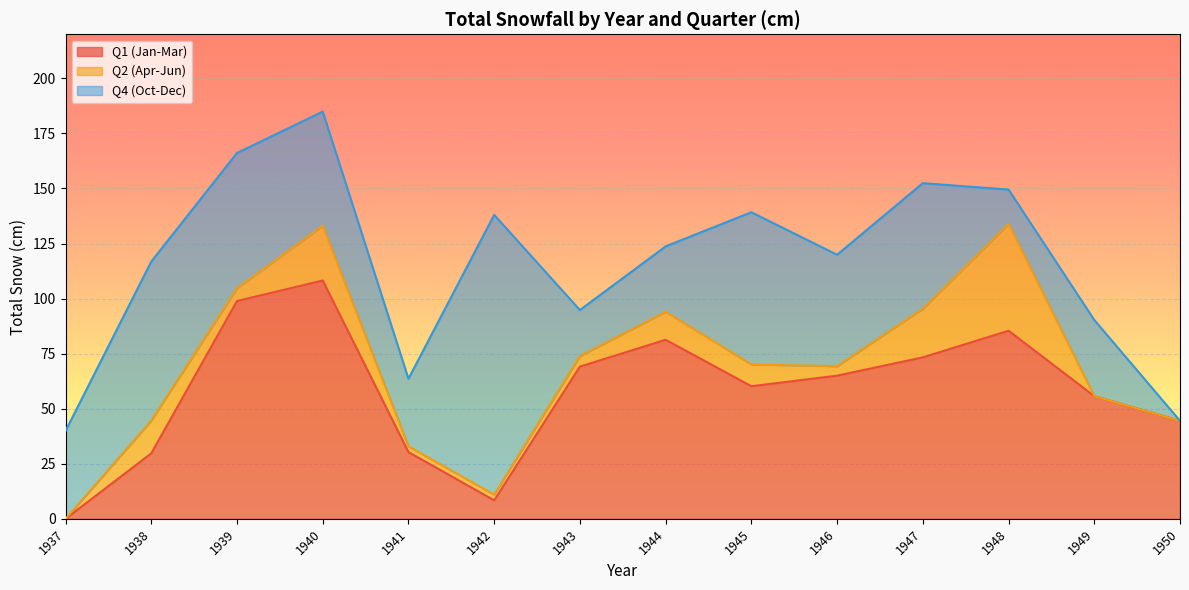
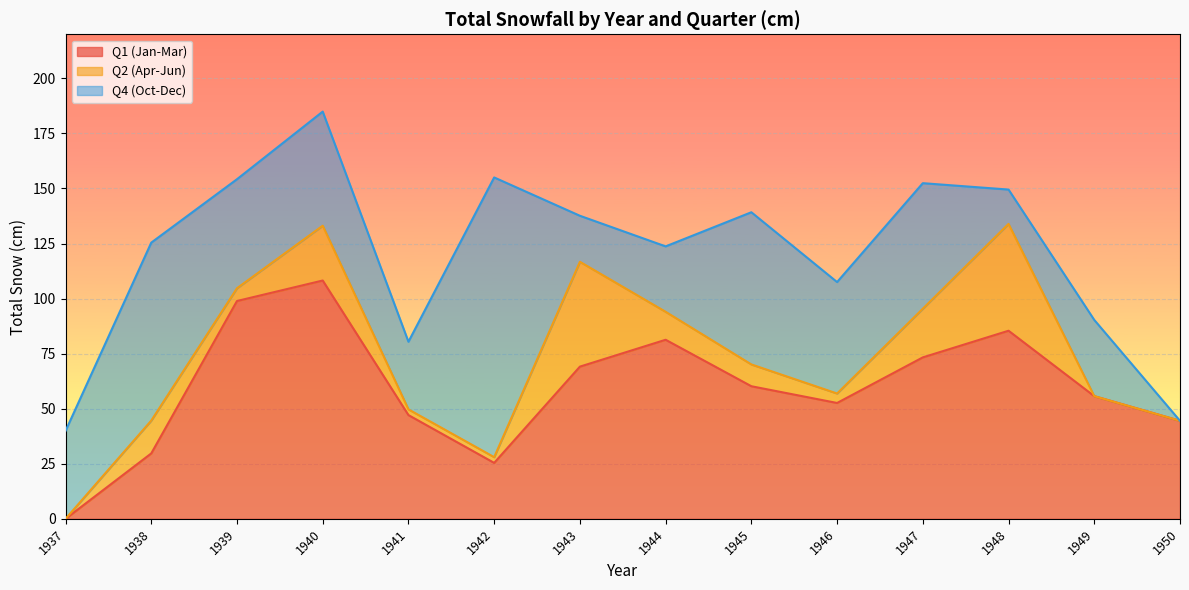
Q4 (Oct-Dec), 1938: 72 -> 81
Q4 (Oct-Dec), 1939: 61 -> 49
Q1 (Jan-Mar), 1941: 30 -> 47
Q1 (Jan-Mar), 1942: 8 -> 25
Q2 (Apr-Jun), 1943: 5 -> 48
Q1 (Jan-Mar), 1946: 65 -> 53
